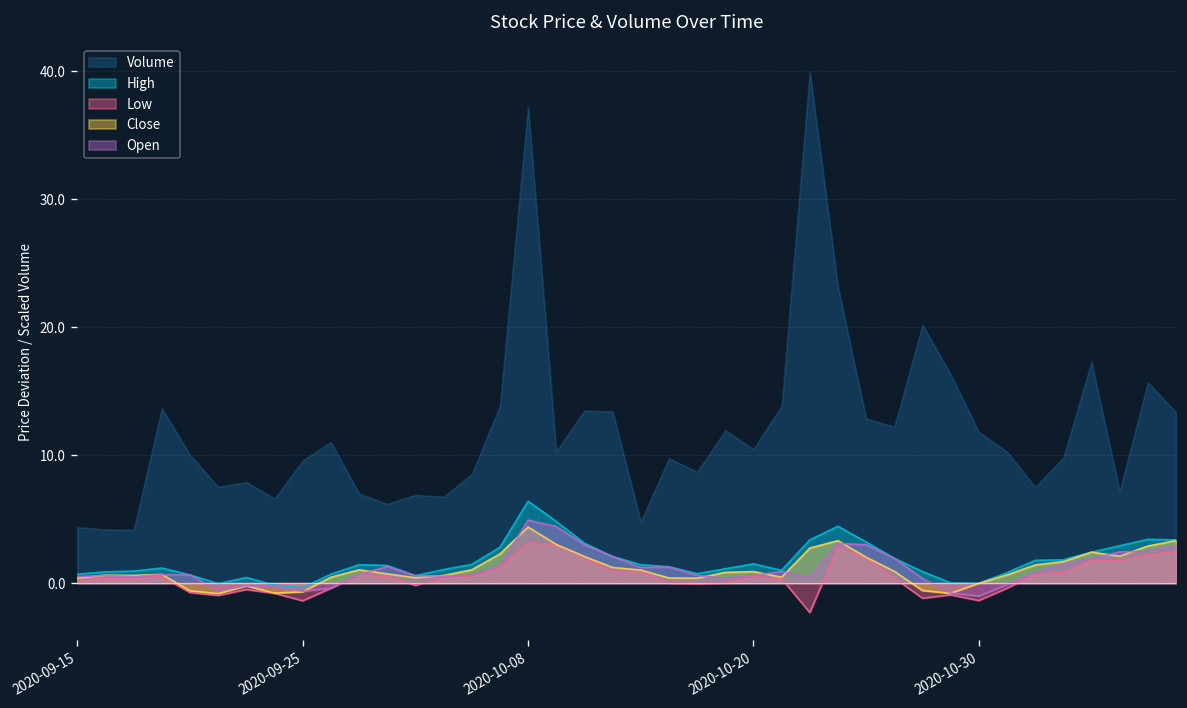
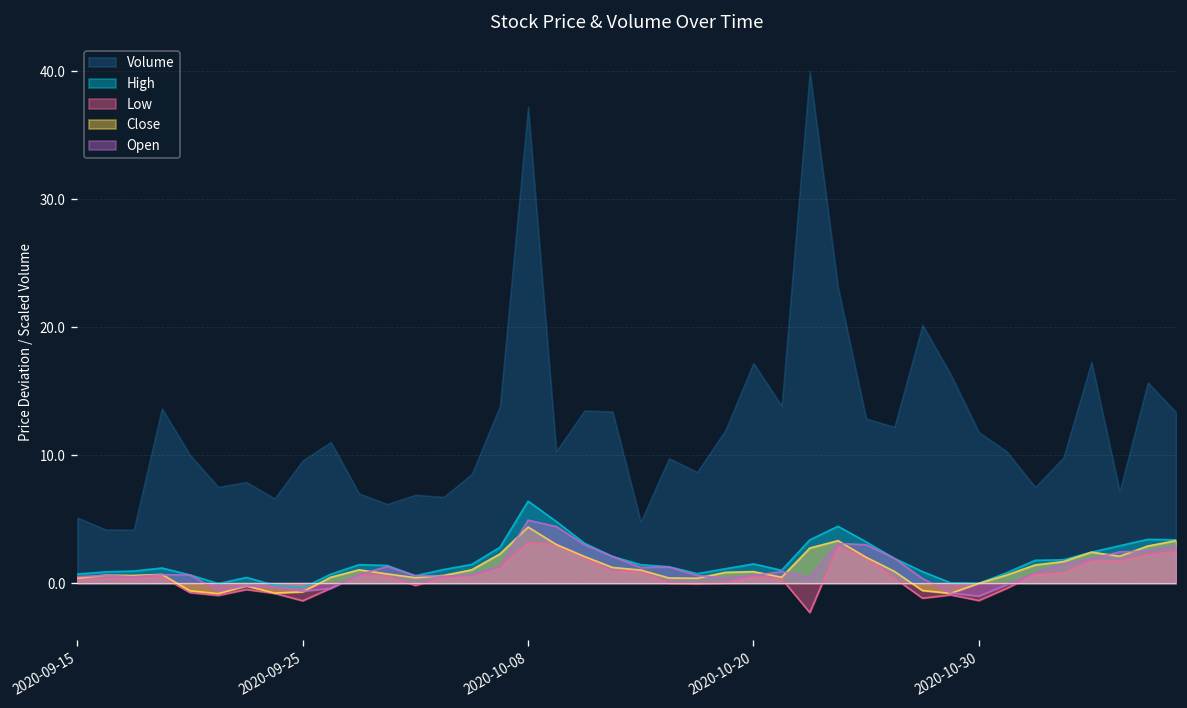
Volume, 2020-09-15: 4.4 -> 5.1
Volume, 2020-10-20: 10.5 -> 17.2
